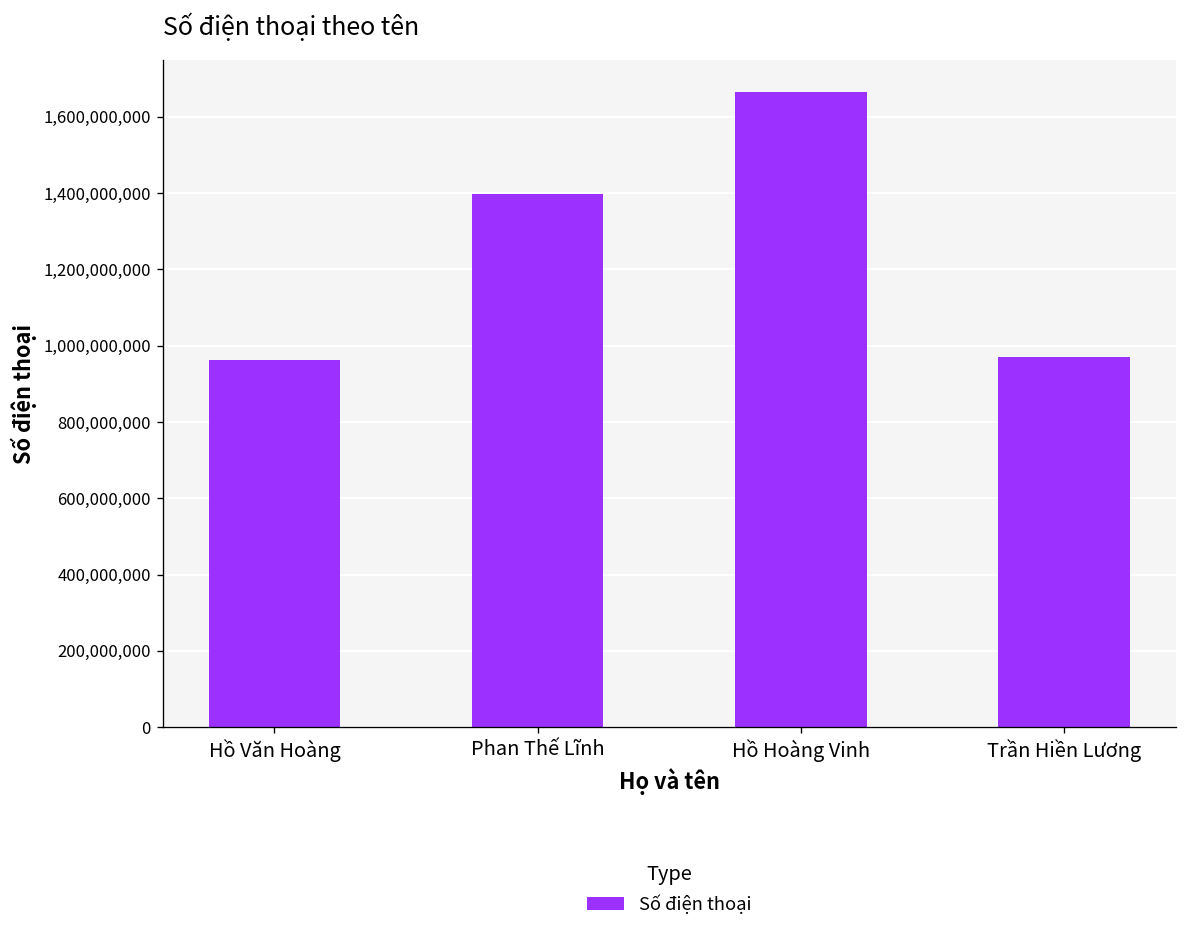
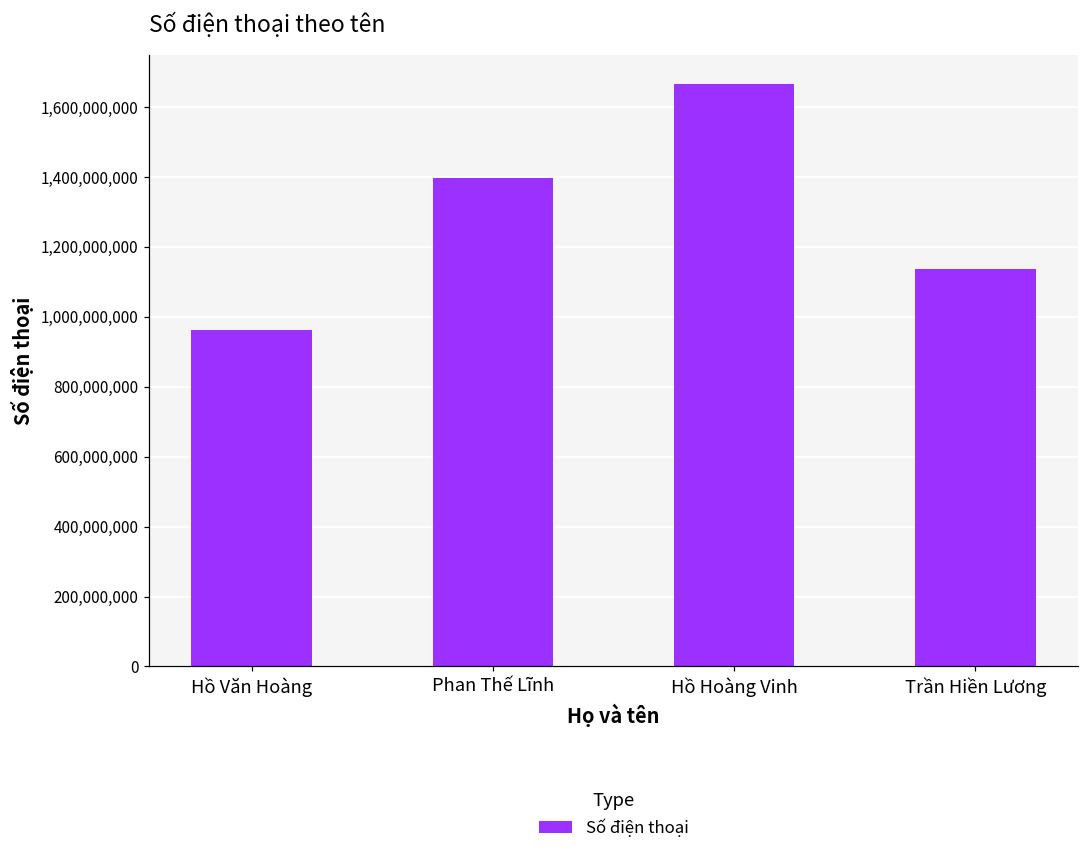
Trần Hiền Lương: 970,000,000 -> 1,140,000,000
